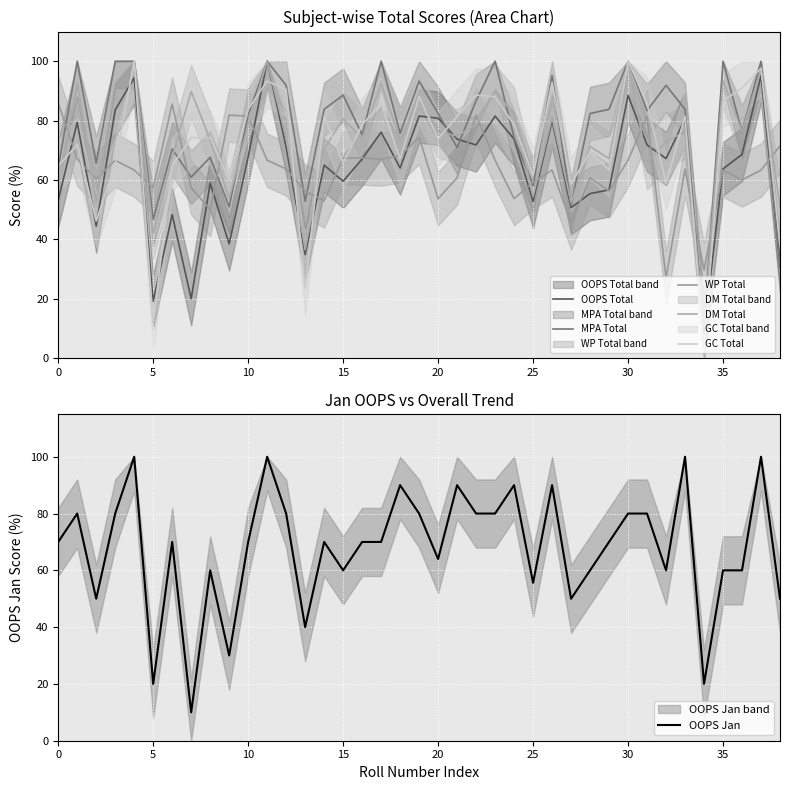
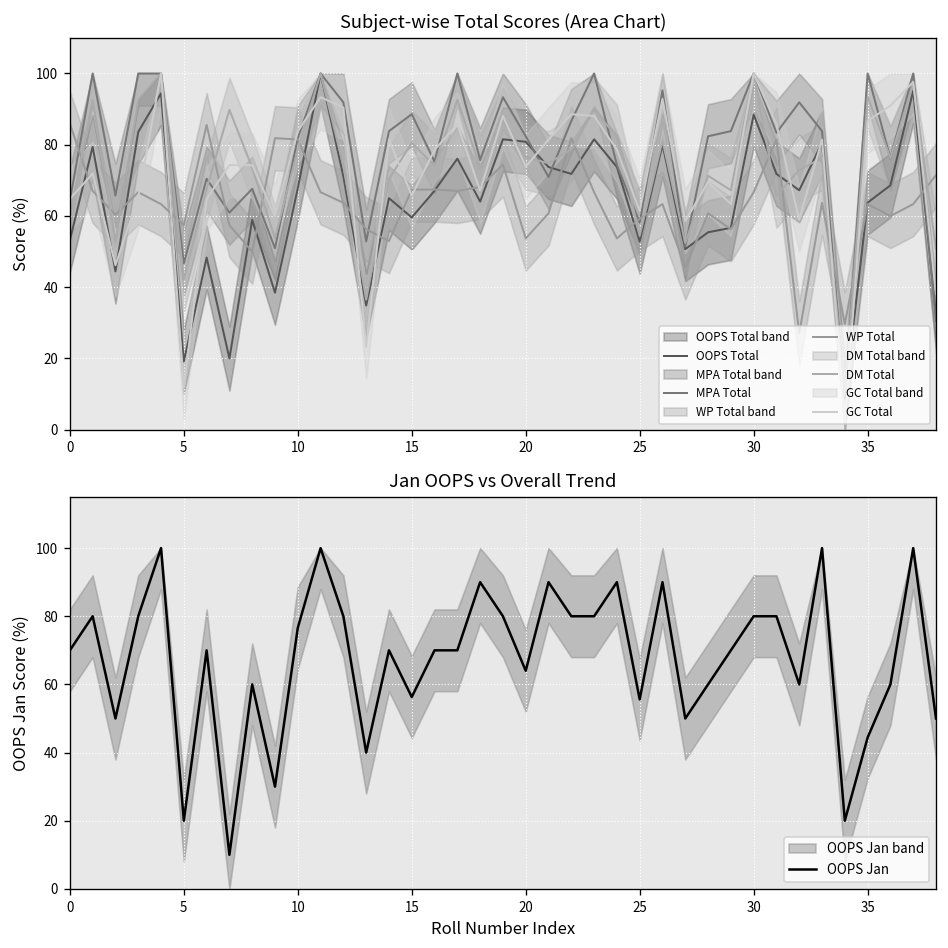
Jan OOPS vs Overall Trend, OOPS Jan, 10: 70 -> 77
Jan OOPS vs Overall Trend, OOPS Jan, 15: 60 -> 56
Jan OOPS vs Overall Trend, OOPS Jan, 35: 60 -> 44
